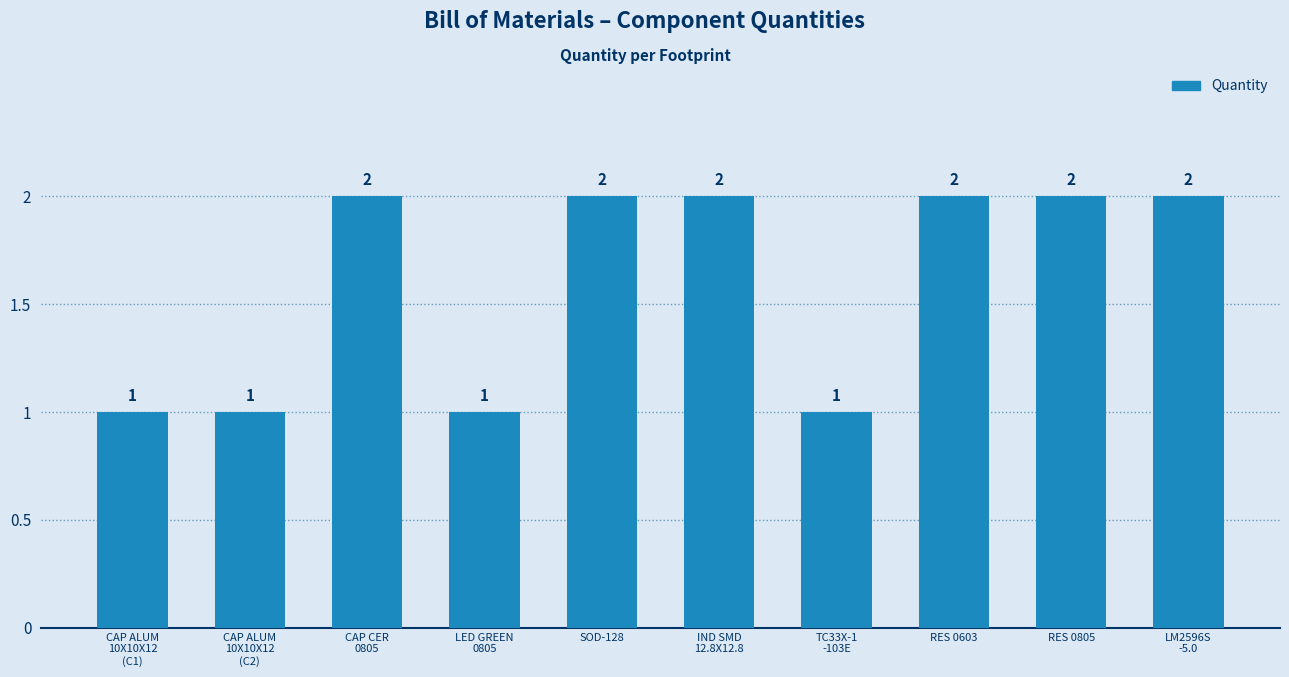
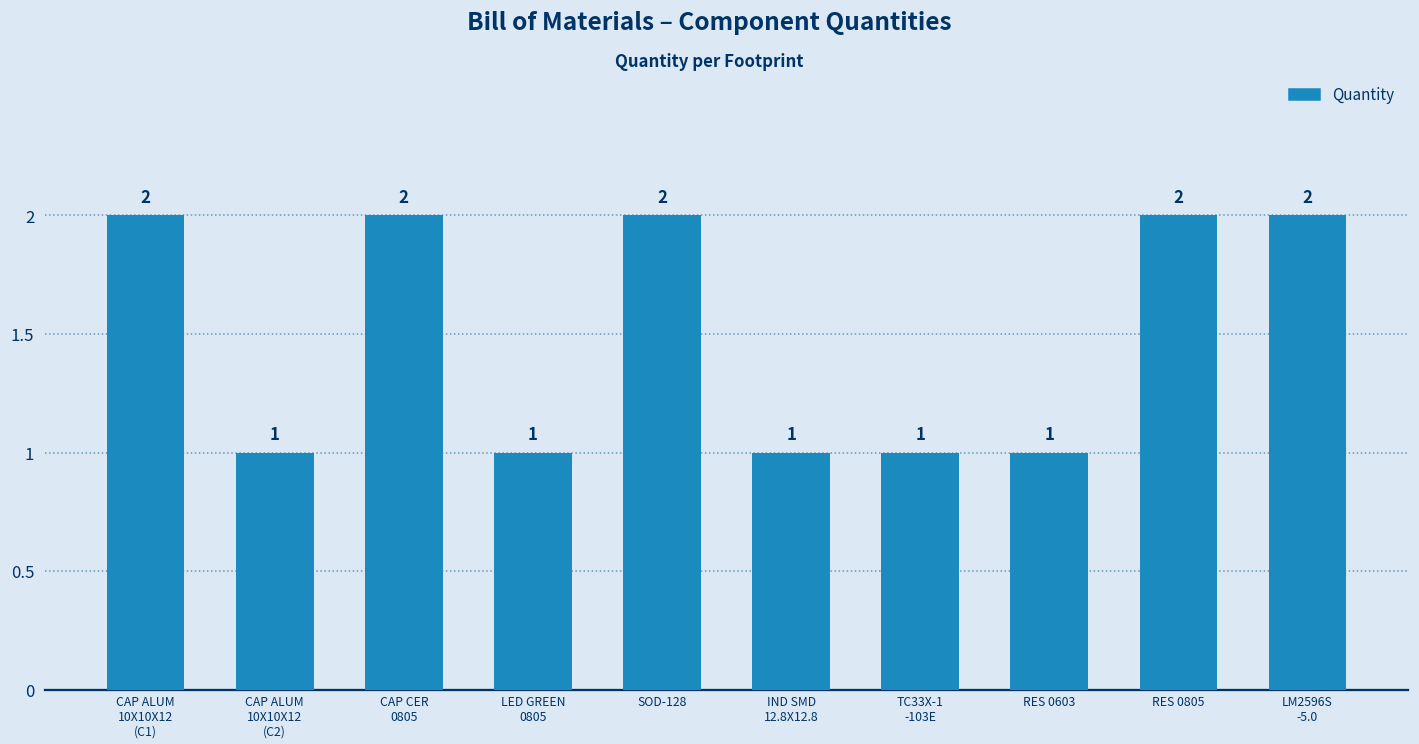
CAP ALUM 10X10X12 (C1): 1 -> 2
IND SMD 12.8X12.8: 2 -> 1
RES 0603: 2 -> 1
